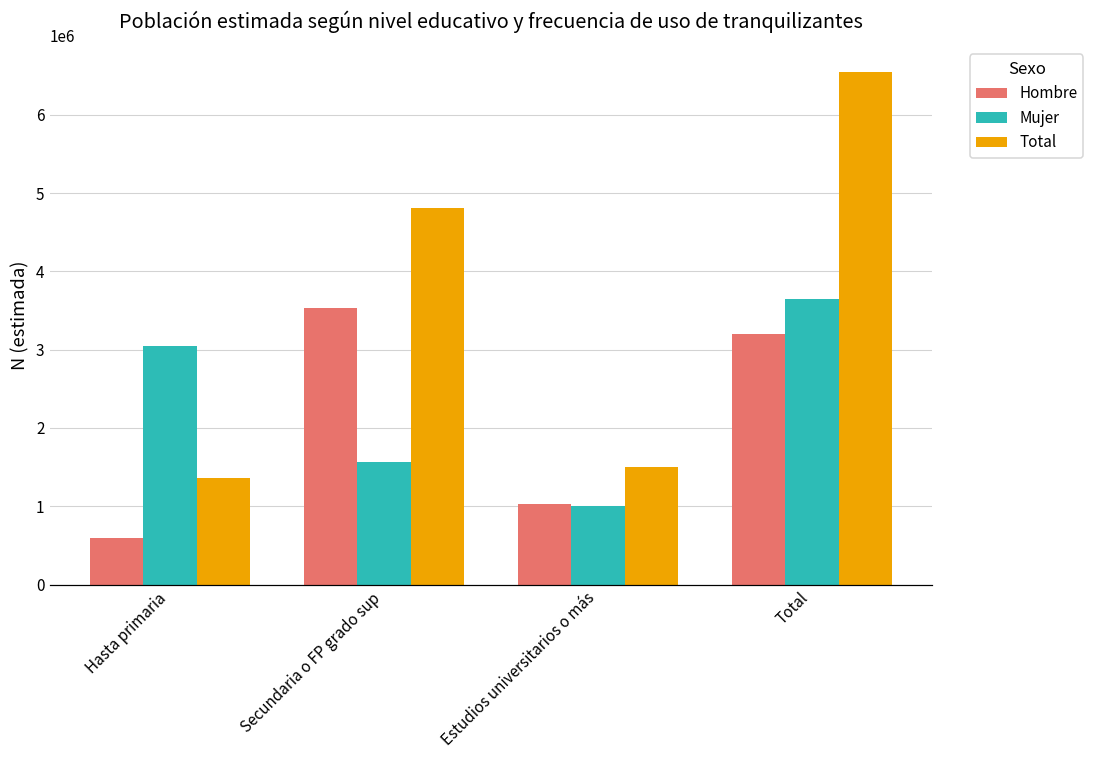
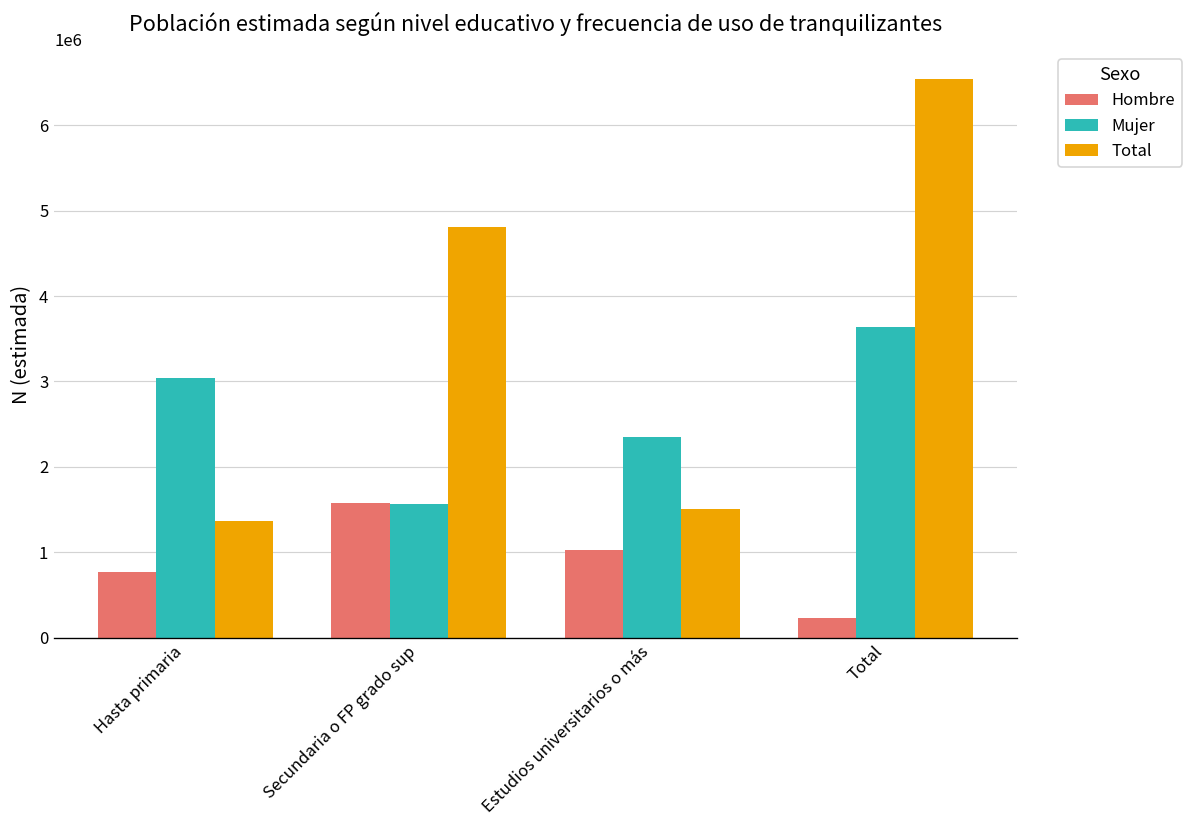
Hombre, Hasta primaria: 600000 -> 800000
Hombre, Secundaria o FP grado sup: 3500000 -> 1600000
Mujer, Estudios universitarios o más: 1000000 -> 2400000
Hombre, Total: 3200000 -> 200000
